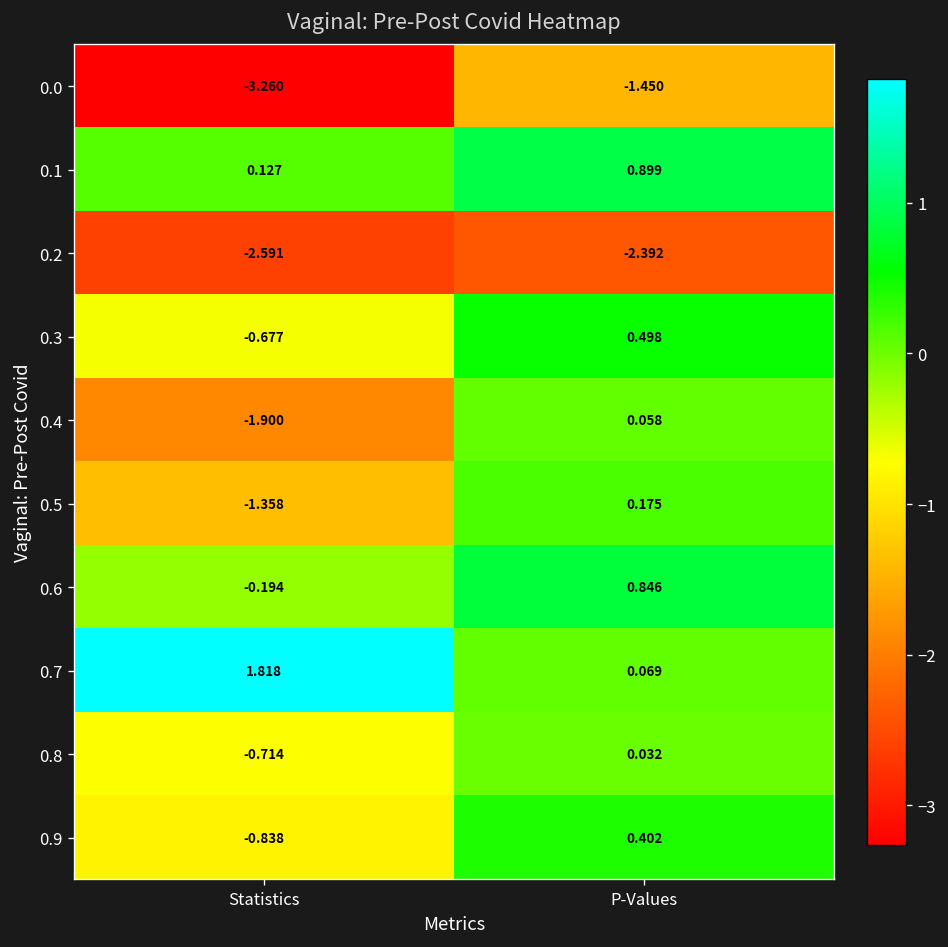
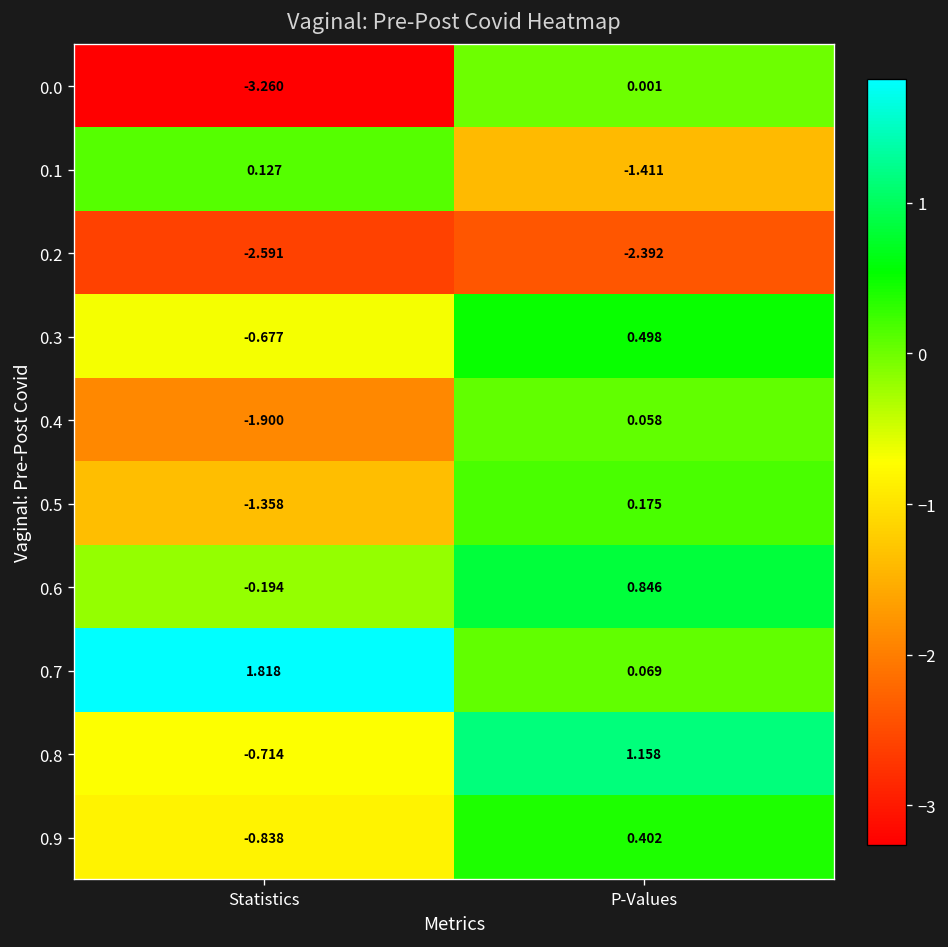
0.0, P-Values: -1.450 -> 0.001
0.1, P-Values: 0.899 -> -1.411
0.8, P-Values: 0.032 -> 1.158
